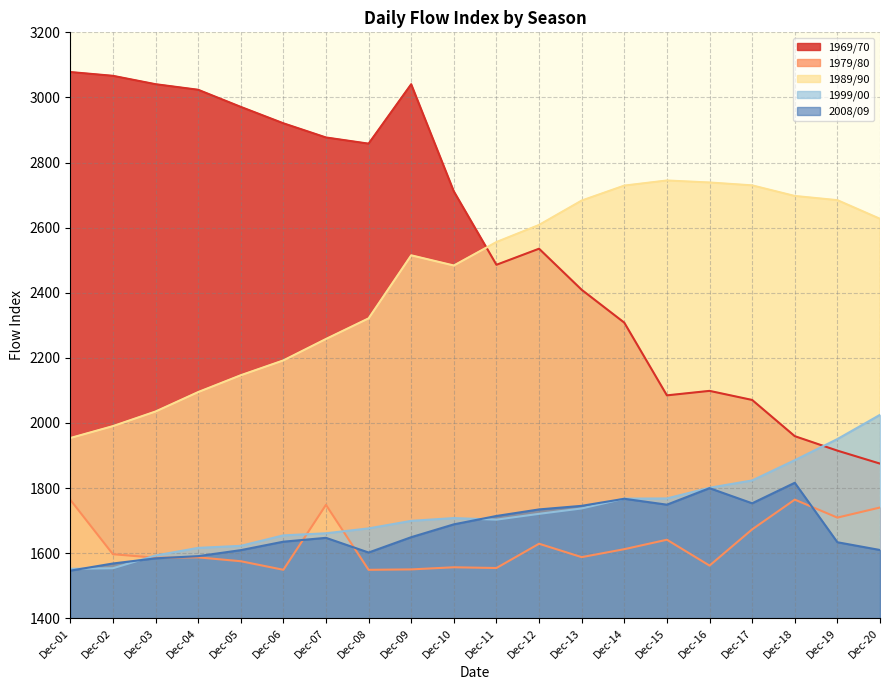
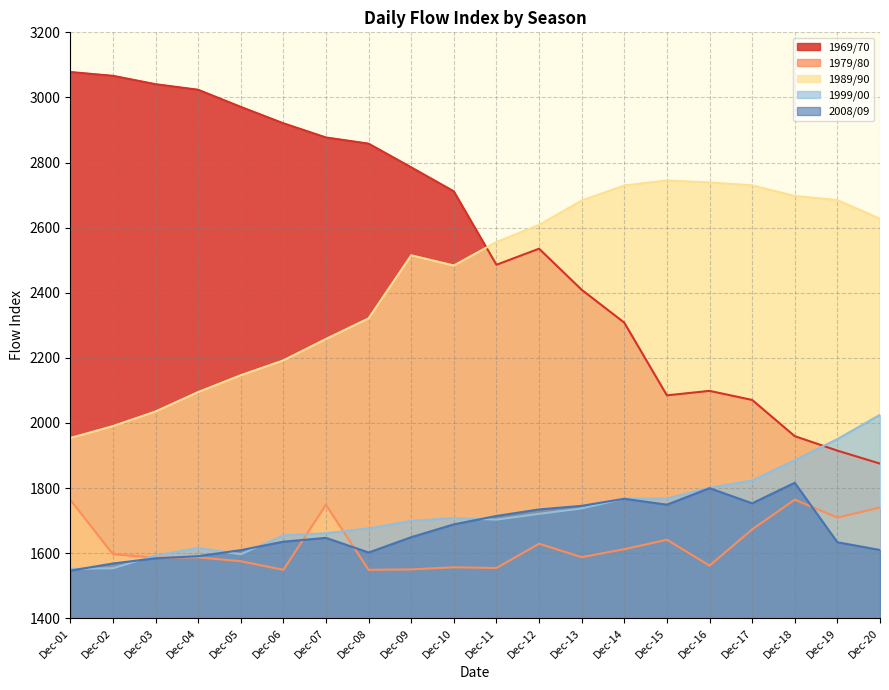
1999/00, Dec-05: 1620 -> 1600
1969/70, Dec-09: 3040 -> 2790
